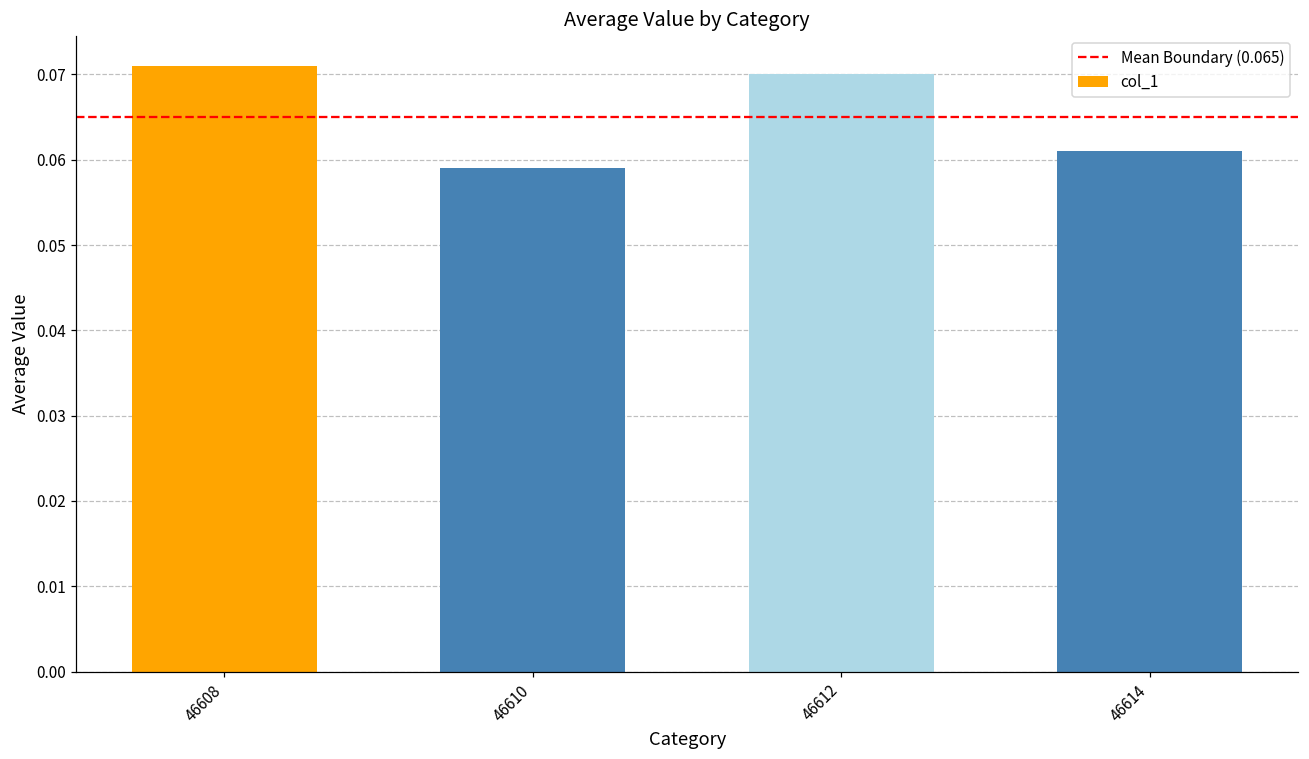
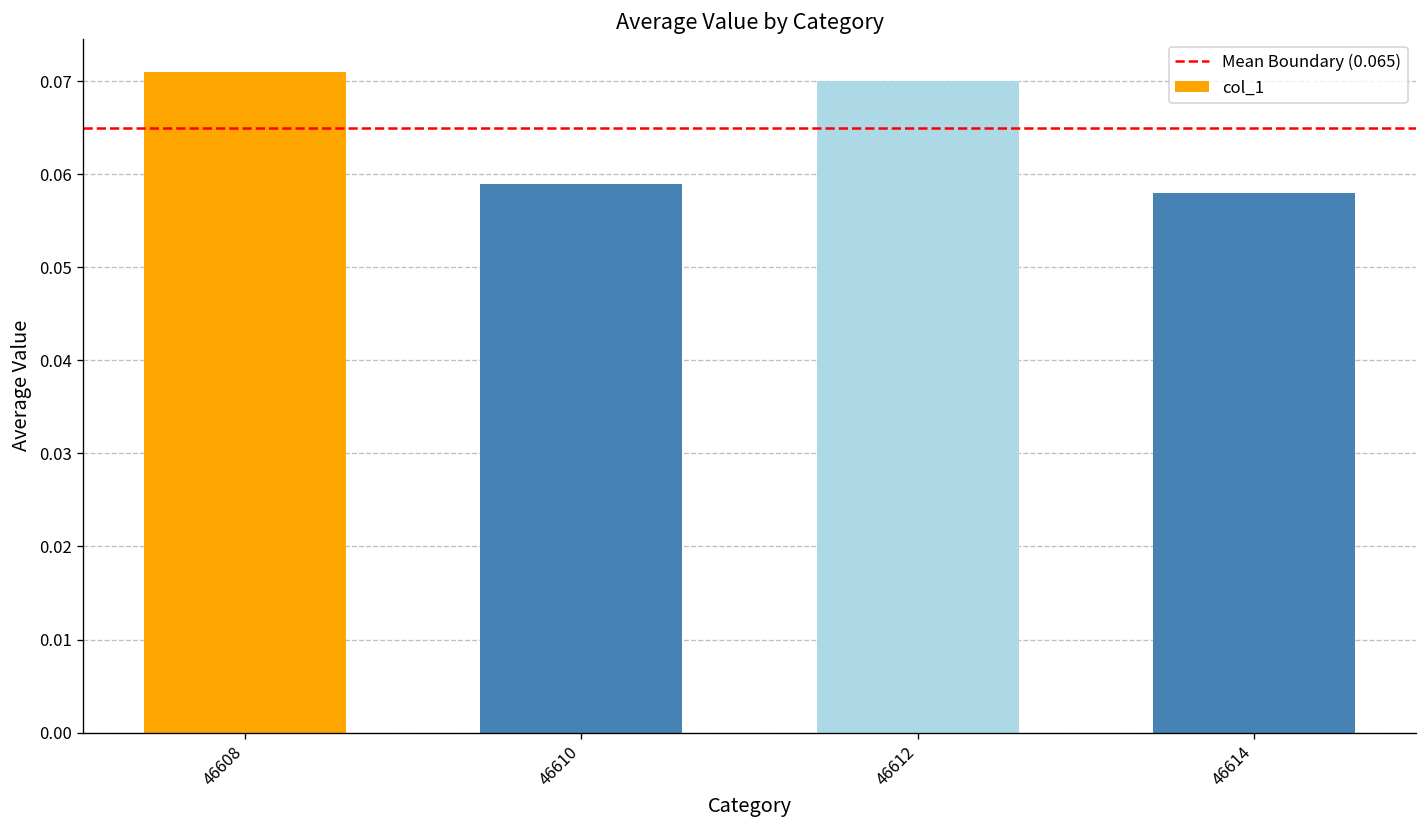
46614: 0.061 -> 0.058
